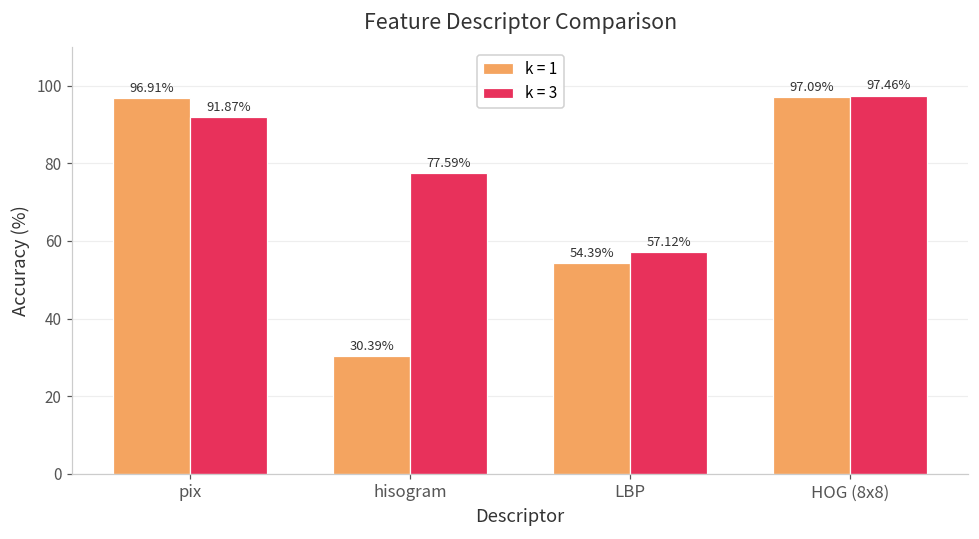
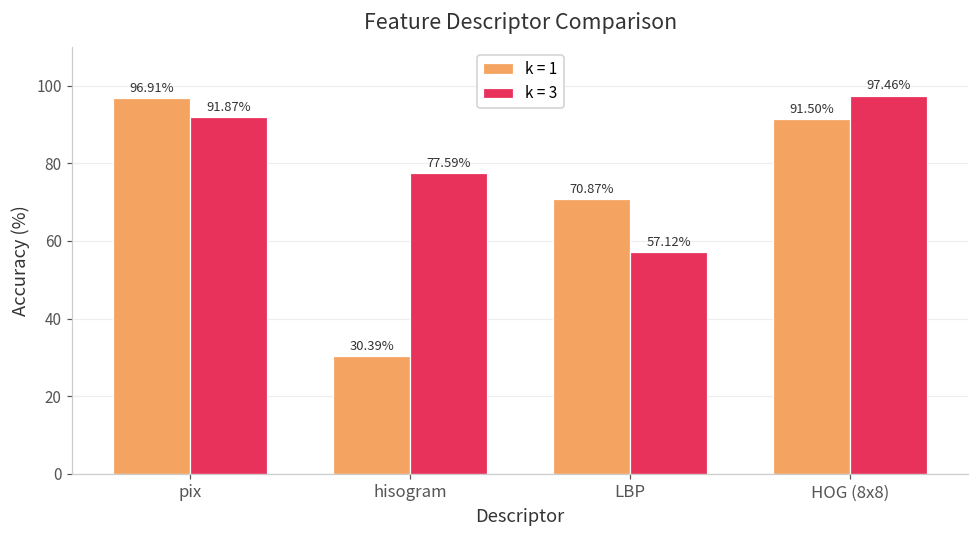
k = 1, LBP: 54.39% -> 70.87%
k = 1, HOG (8x8): 97.09% -> 91.50%
